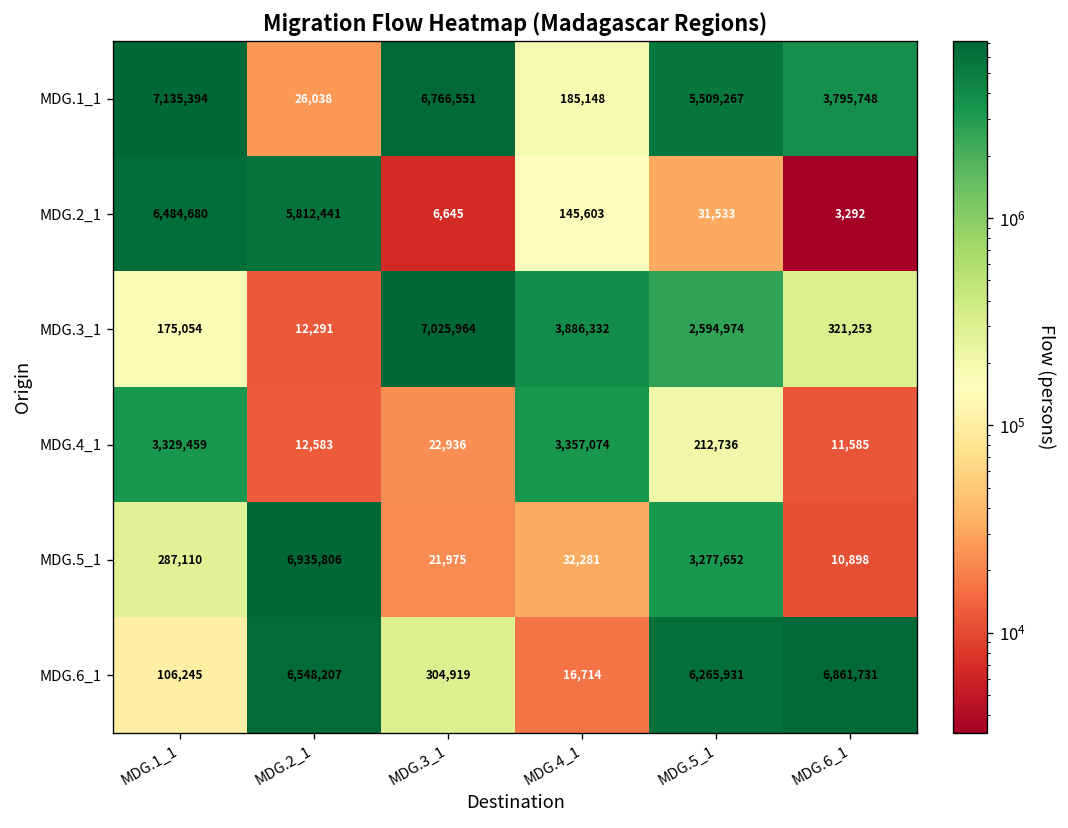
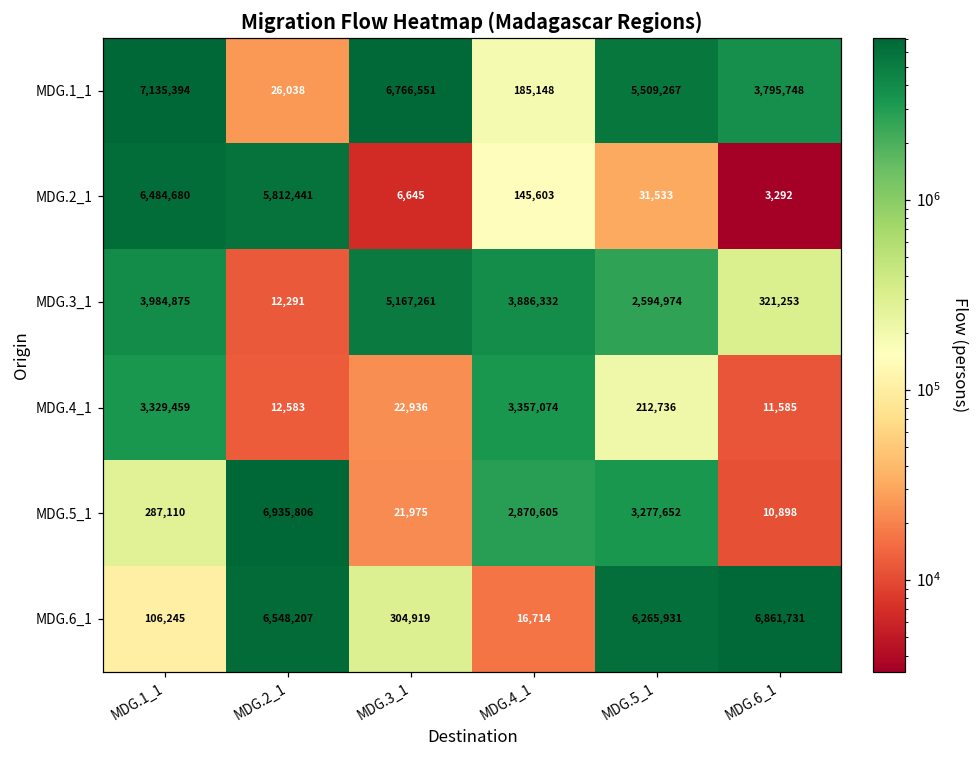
MDG.3_1, MDG.1_1: 175,054 -> 3,984,875
MDG.3_1, MDG.3_1: 7,025,964 -> 5,167,261
MDG.5_1, MDG.4_1: 32,281 -> 2,870,605
